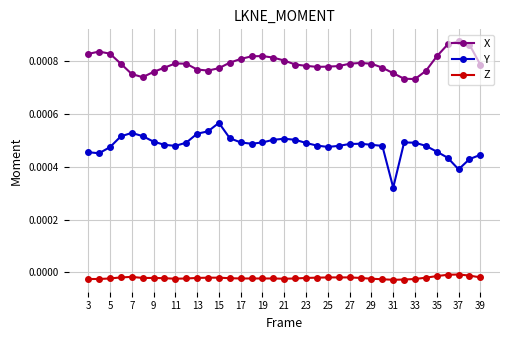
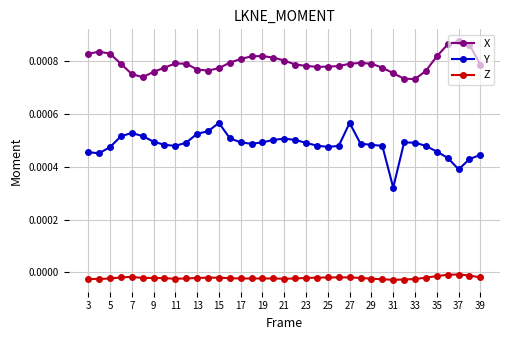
Y, 27: 0.00049 -> 0.00057
